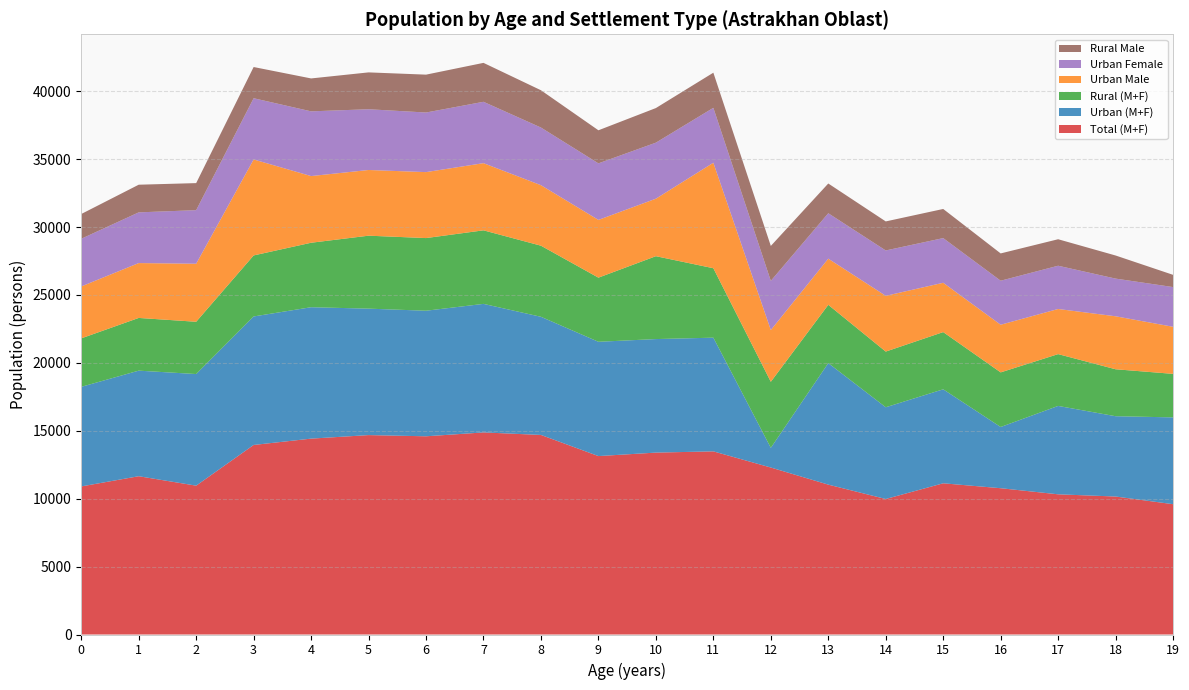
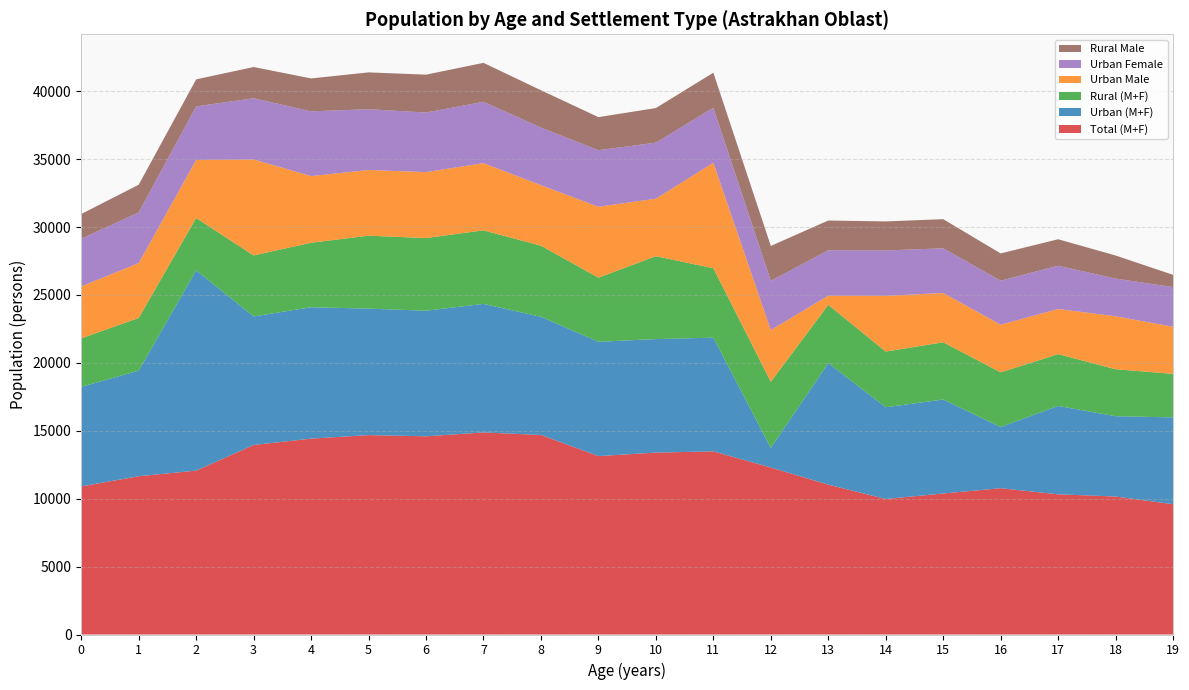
Total (M+F), 2: 11000 -> 12100
Urban (M+F), 2: 8200 -> 14700
Urban Male, 9: 4300 -> 5200
Urban Male, 13: 3400 -> 700
Total (M+F), 15: 11100 -> 10400
